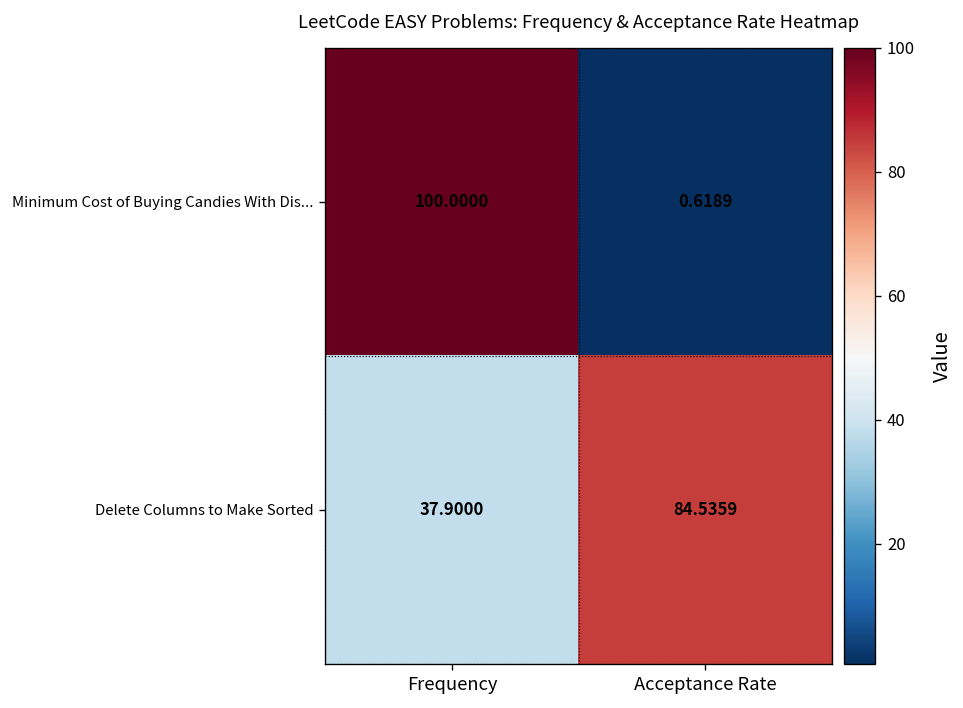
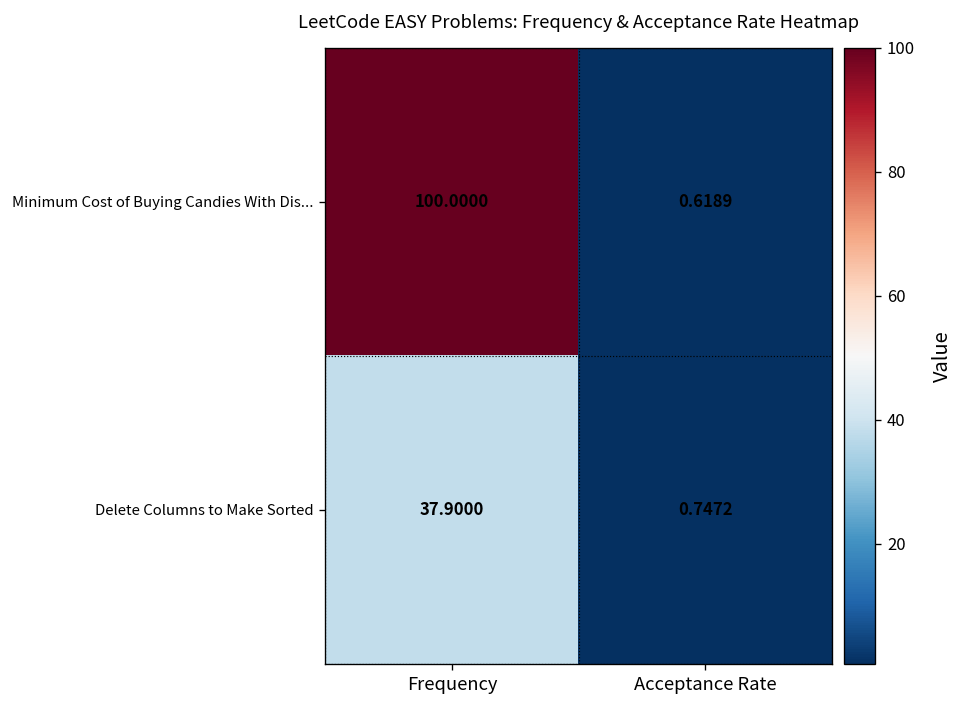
Delete Columns to Make Sorted, Acceptance Rate: 84.5359 -> 0.7472
